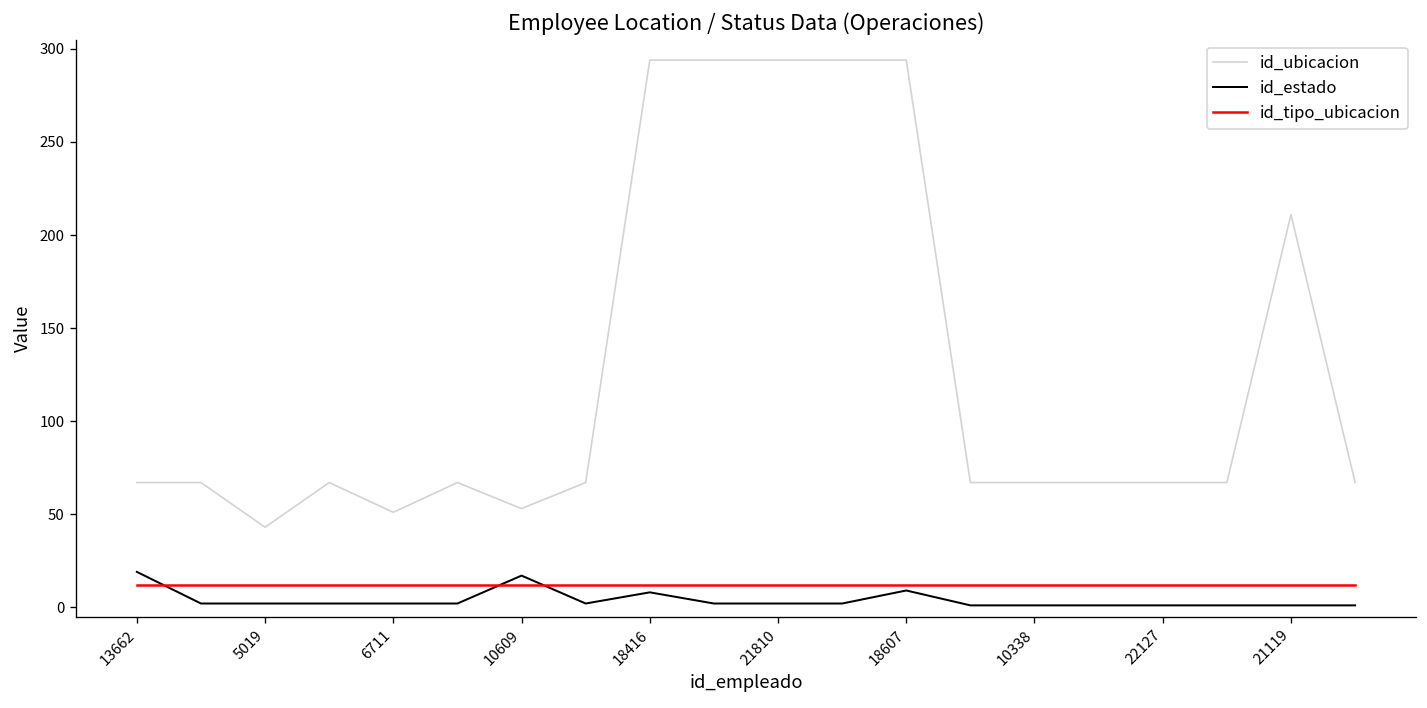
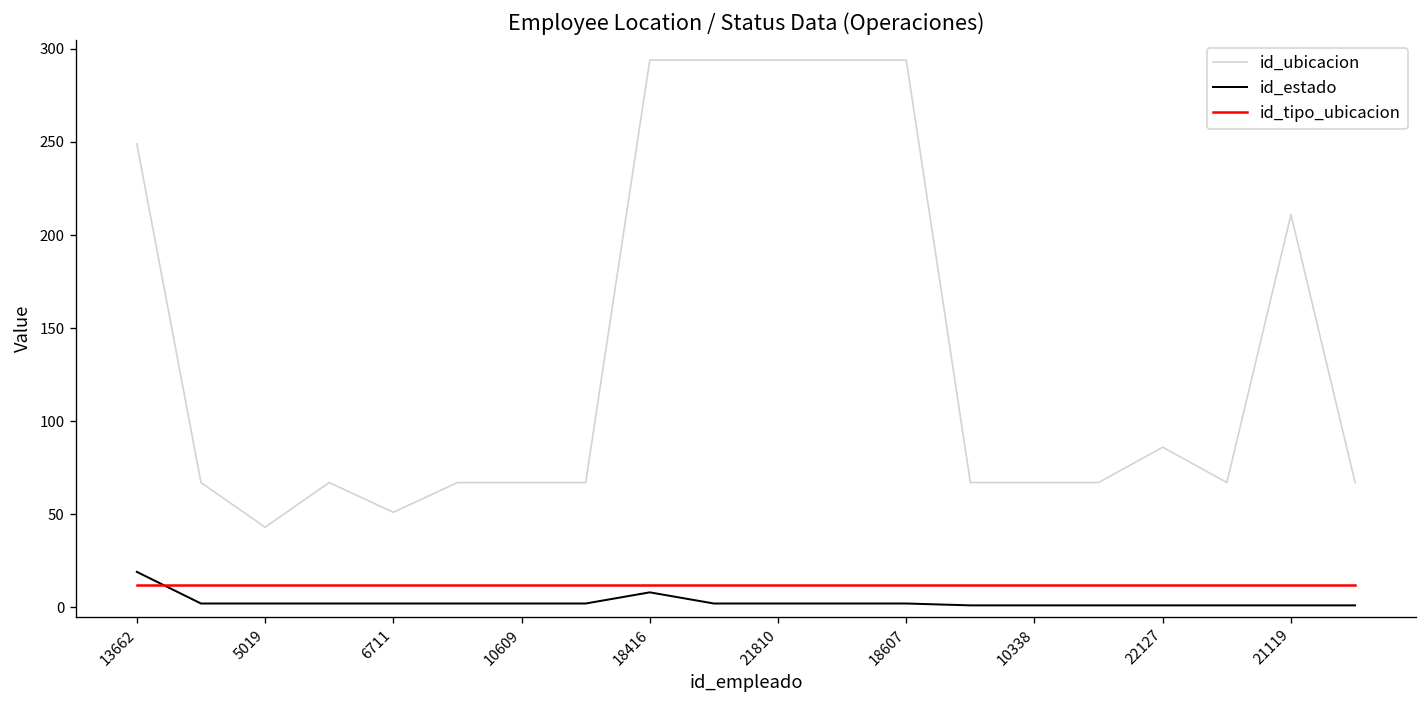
id_ubicacion, 13662: 67 -> 249
id_ubicacion, 10609: 53 -> 67
id_estado, 10609: 17 -> 2
id_estado, 18607: 9 -> 2
id_ubicacion, 22127: 67 -> 86
